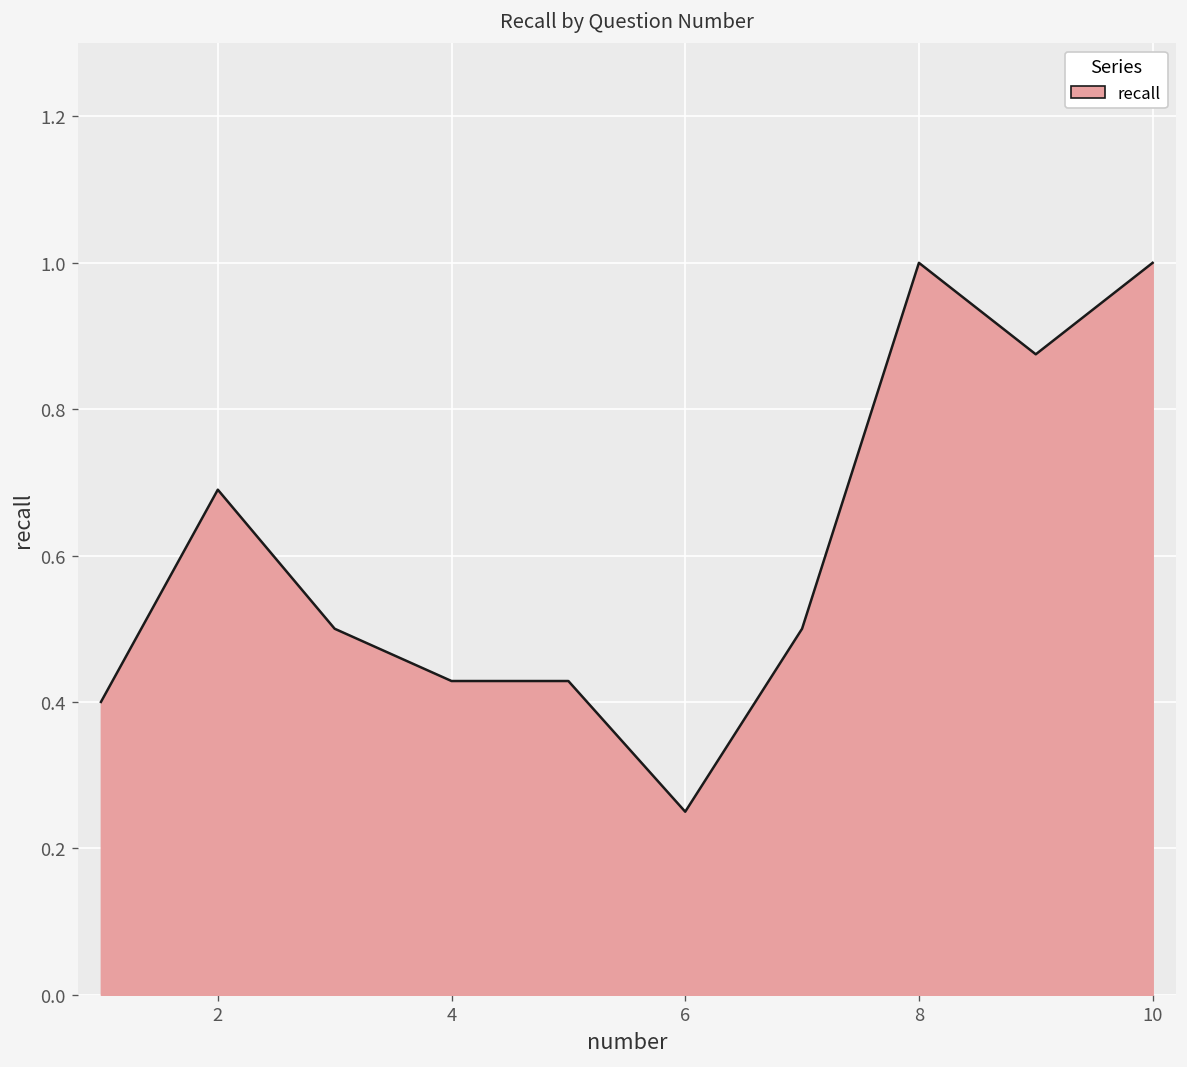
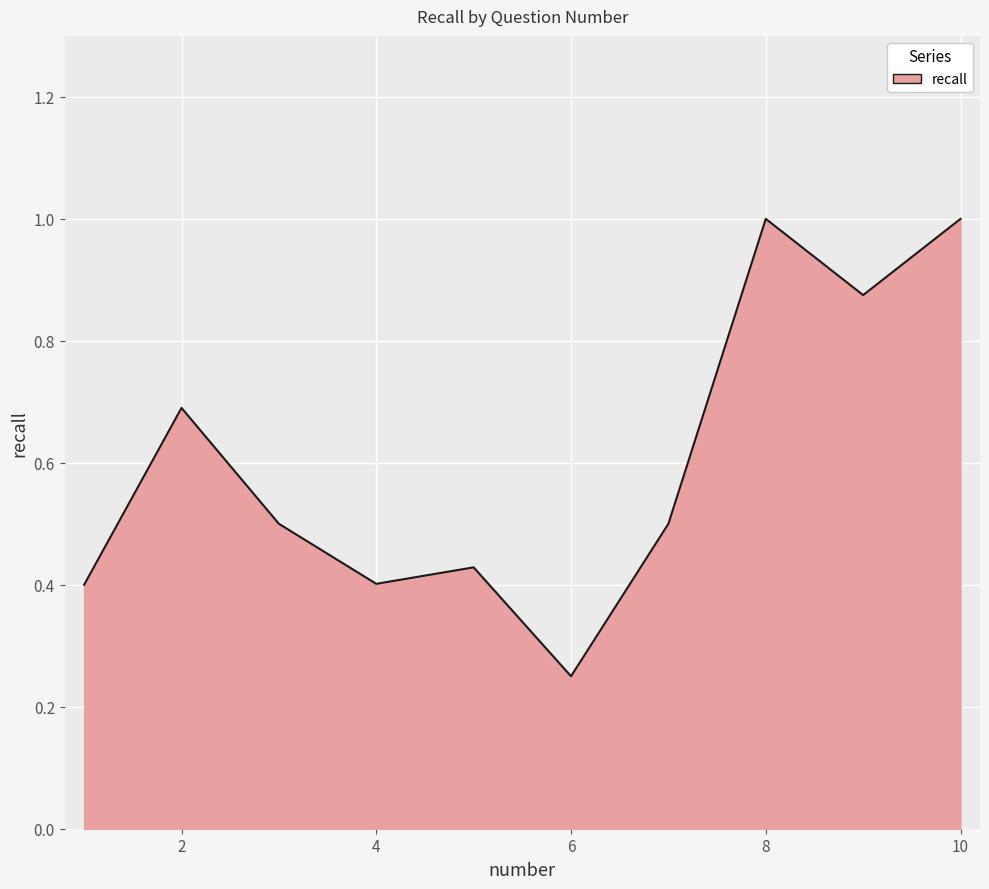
4: 0.43 -> 0.40
